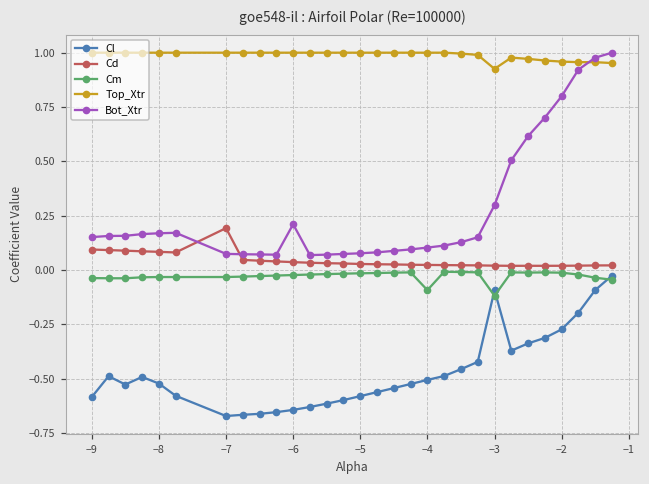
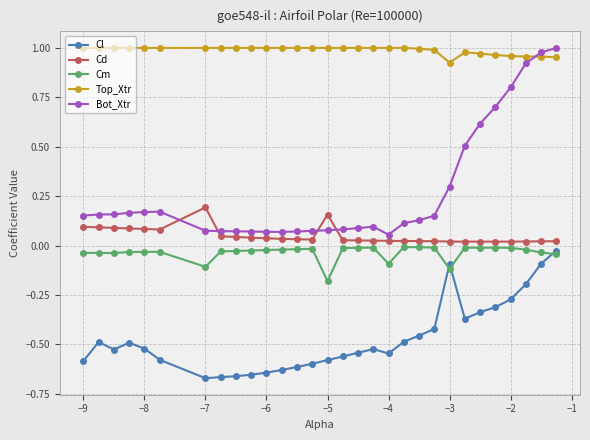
Cm, −7: -0.03 -> -0.11
Bot_Xtr, −6: 0.21 -> 0.07
Cd, −5: 0.03 -> 0.16
Cm, −5: -0.01 -> -0.18
Cl, −4: -0.50 -> -0.55
Bot_Xtr, −4: 0.10 -> 0.06
